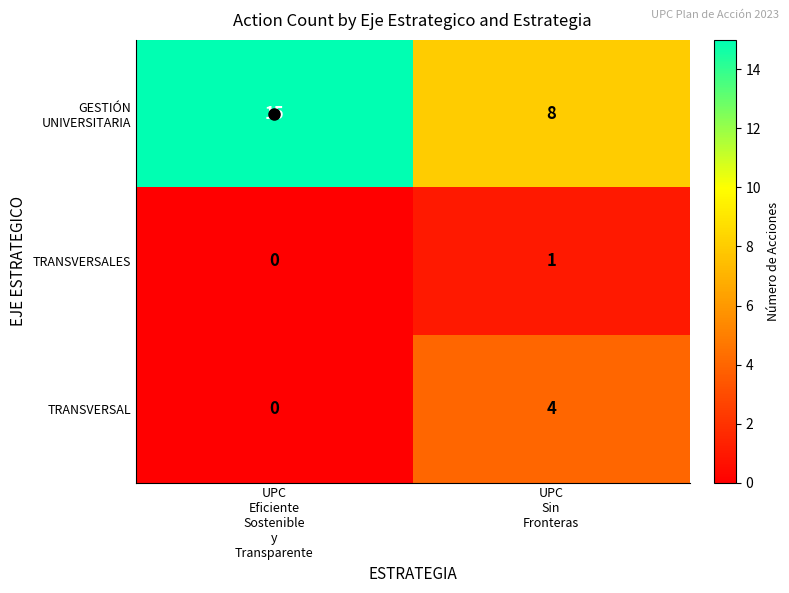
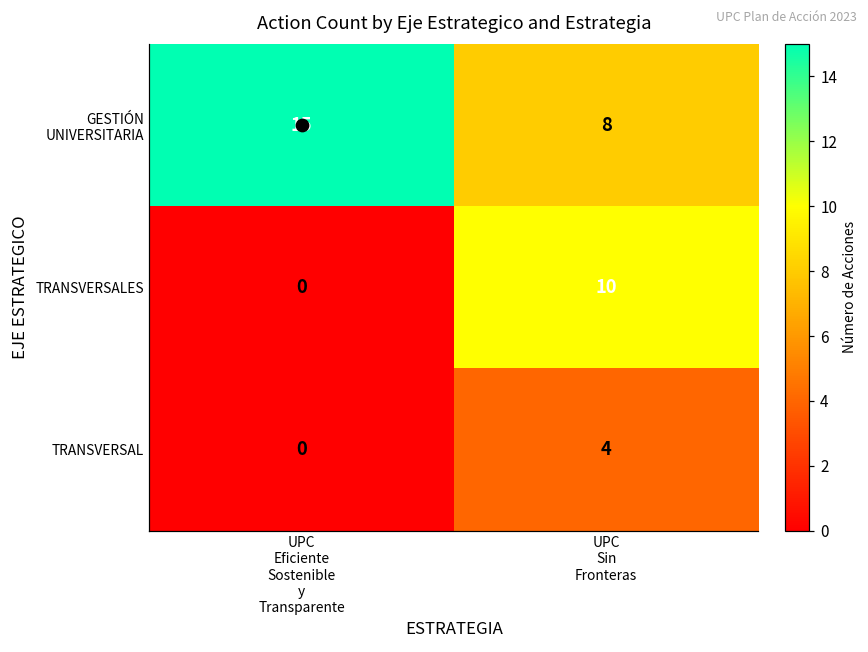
TRANSVERSALES, UPC Sin Fronteras: 1 -> 10
